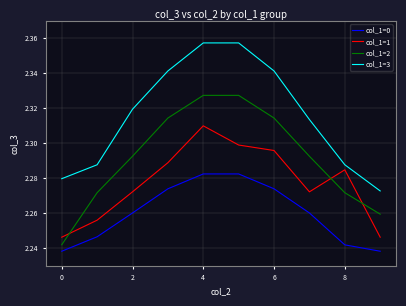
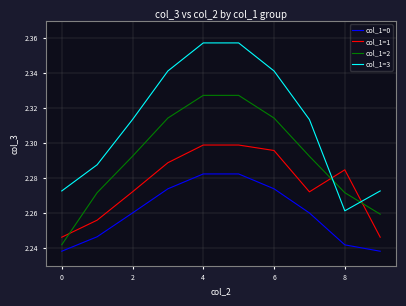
col_1=3, 0: 2.280 -> 2.273
col_1=3, 2: 2.319 -> 2.314
col_1=1, 4: 2.310 -> 2.299
col_1=3, 8: 2.288 -> 2.261
